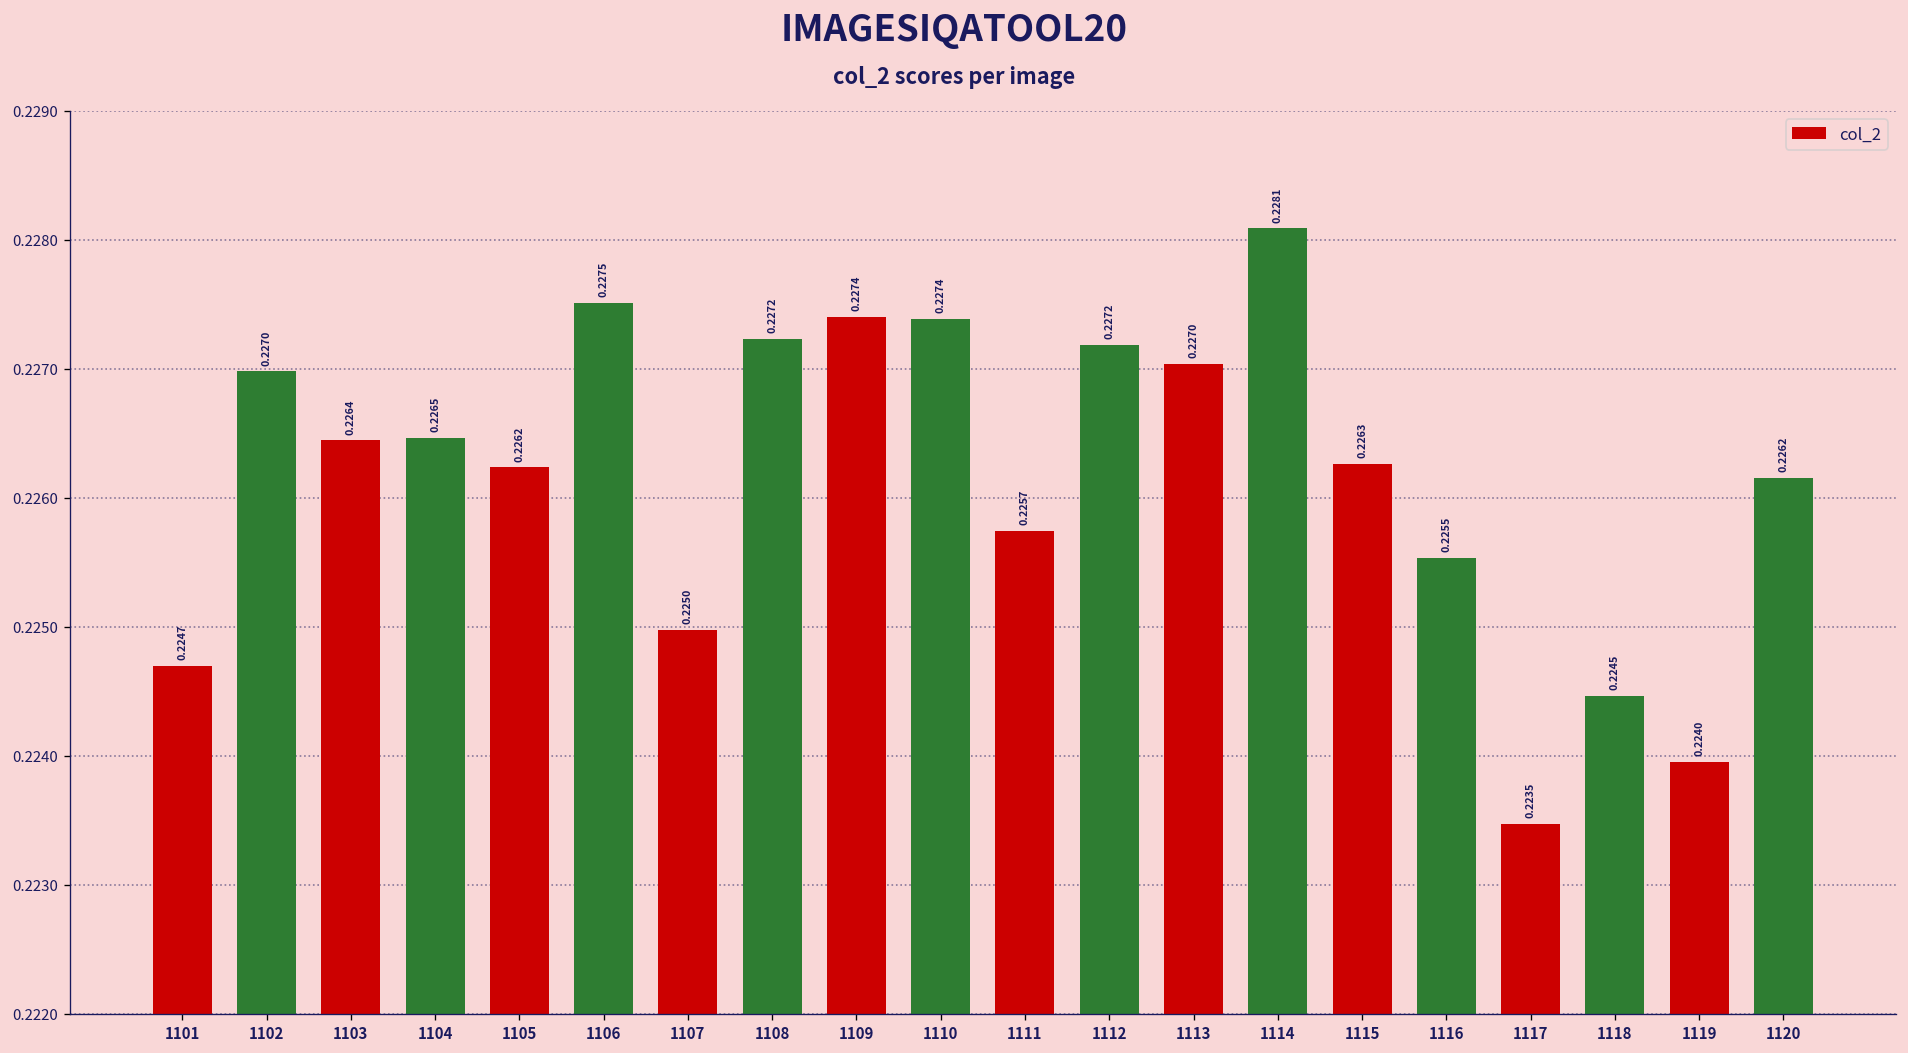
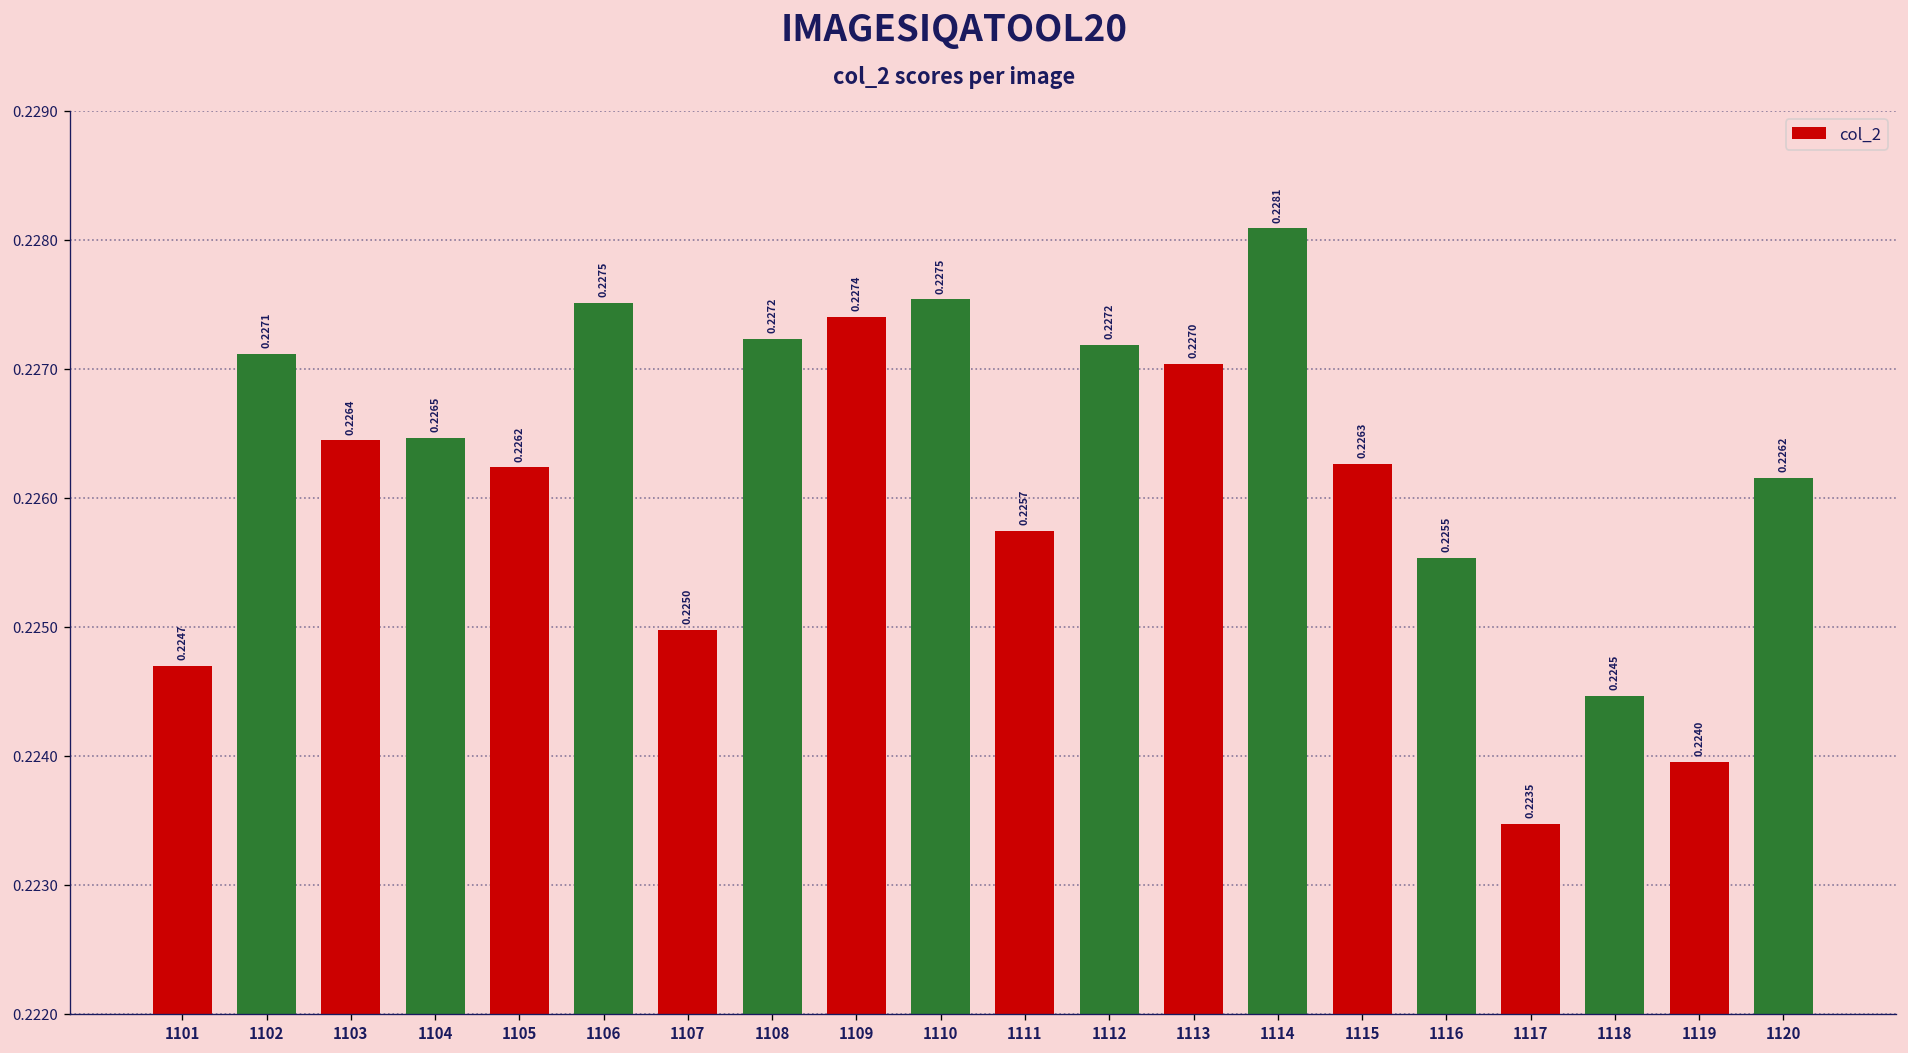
1102: 0.2270 -> 0.2271
1110: 0.2274 -> 0.2275
